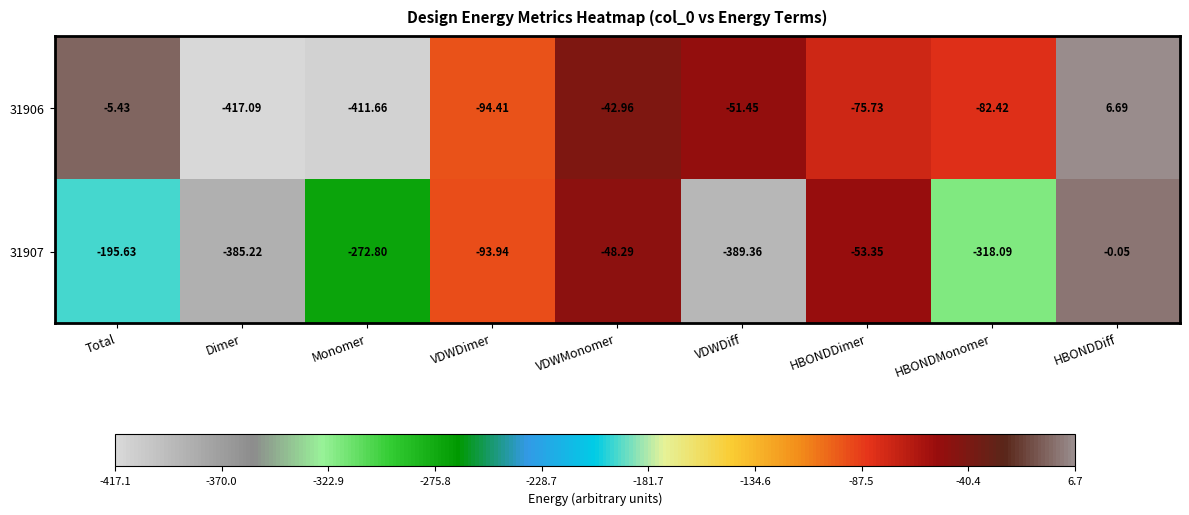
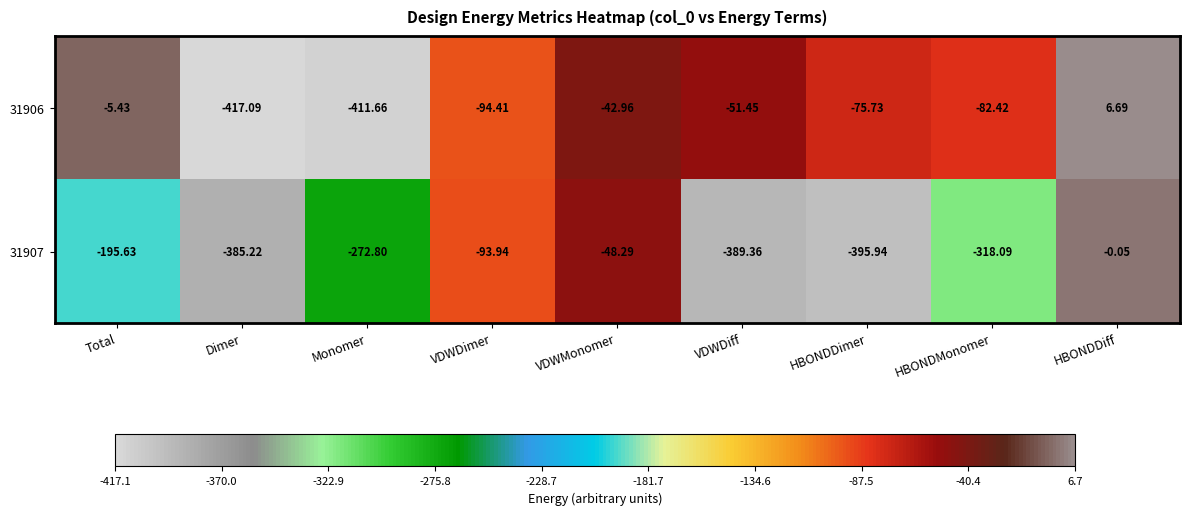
31907, HBONDDimer: -53.35 -> -395.94
